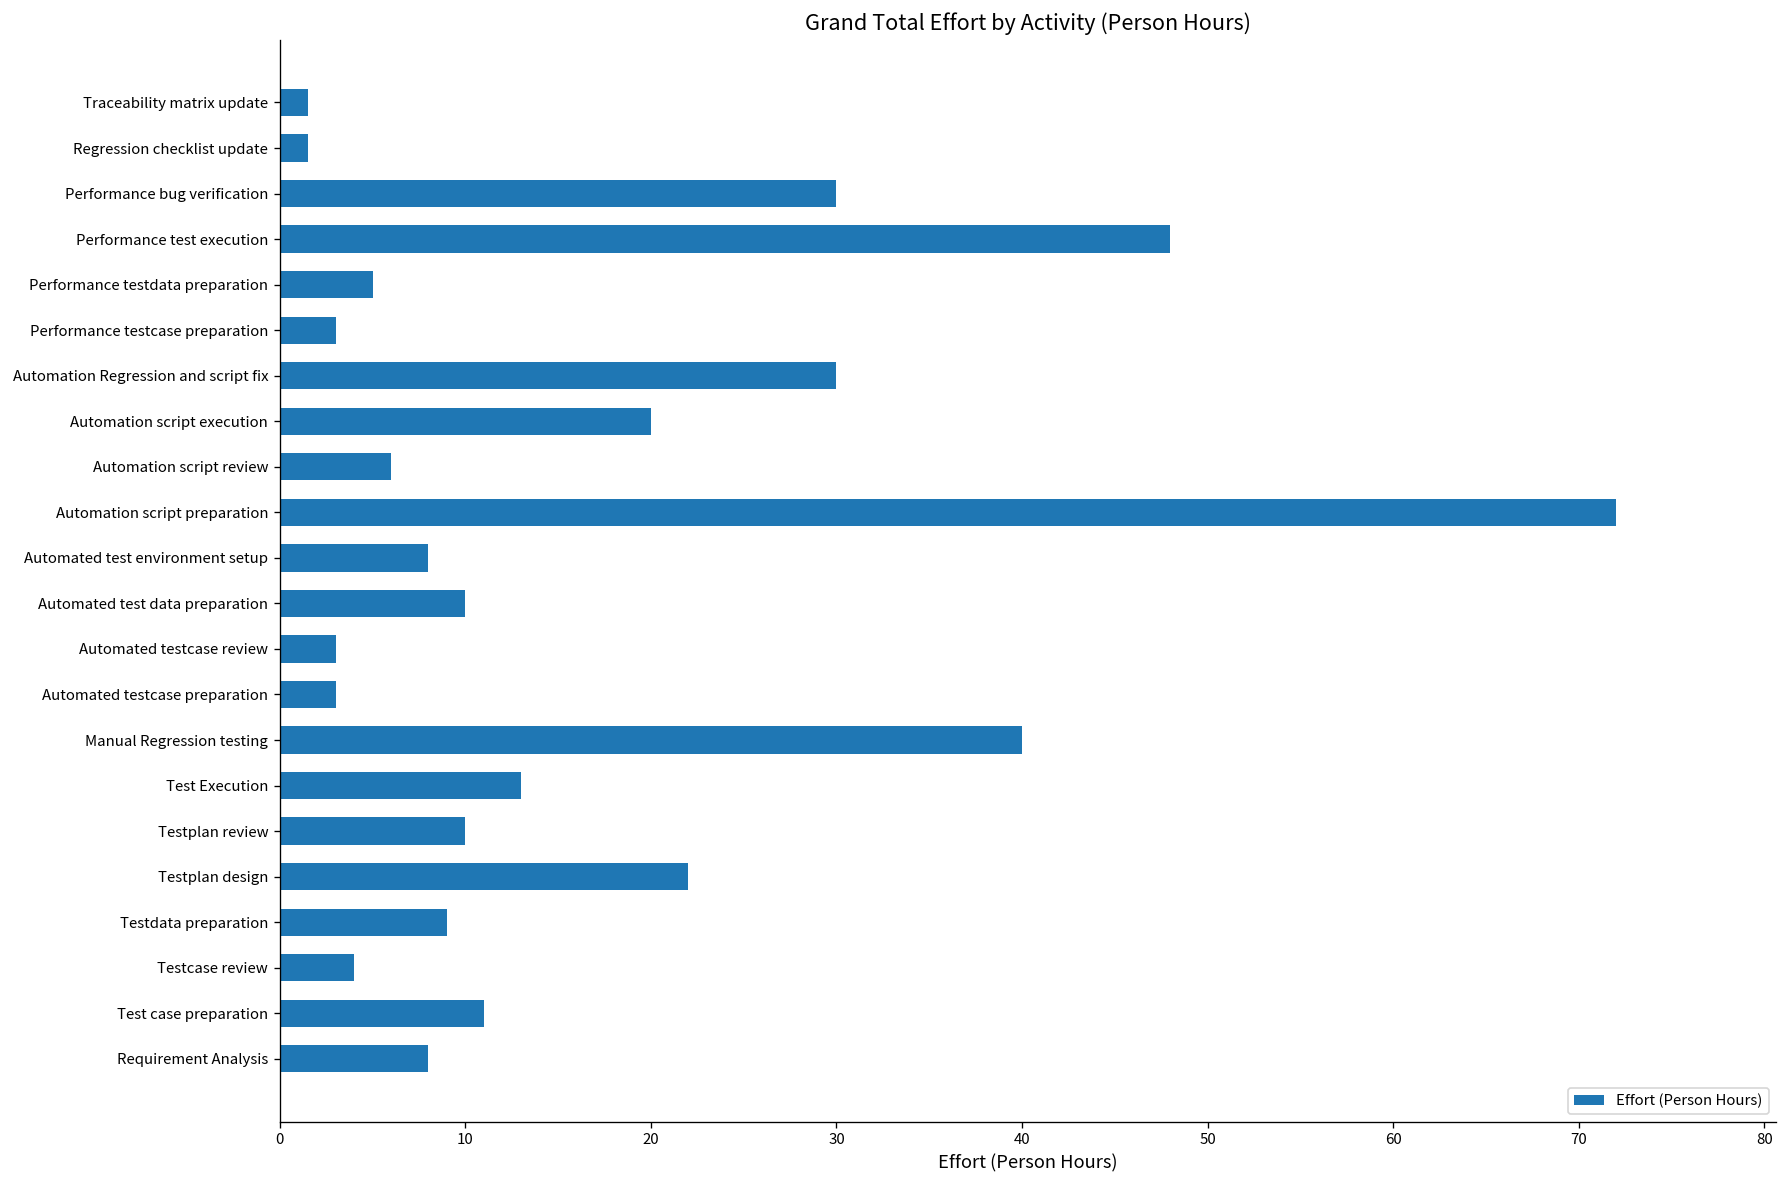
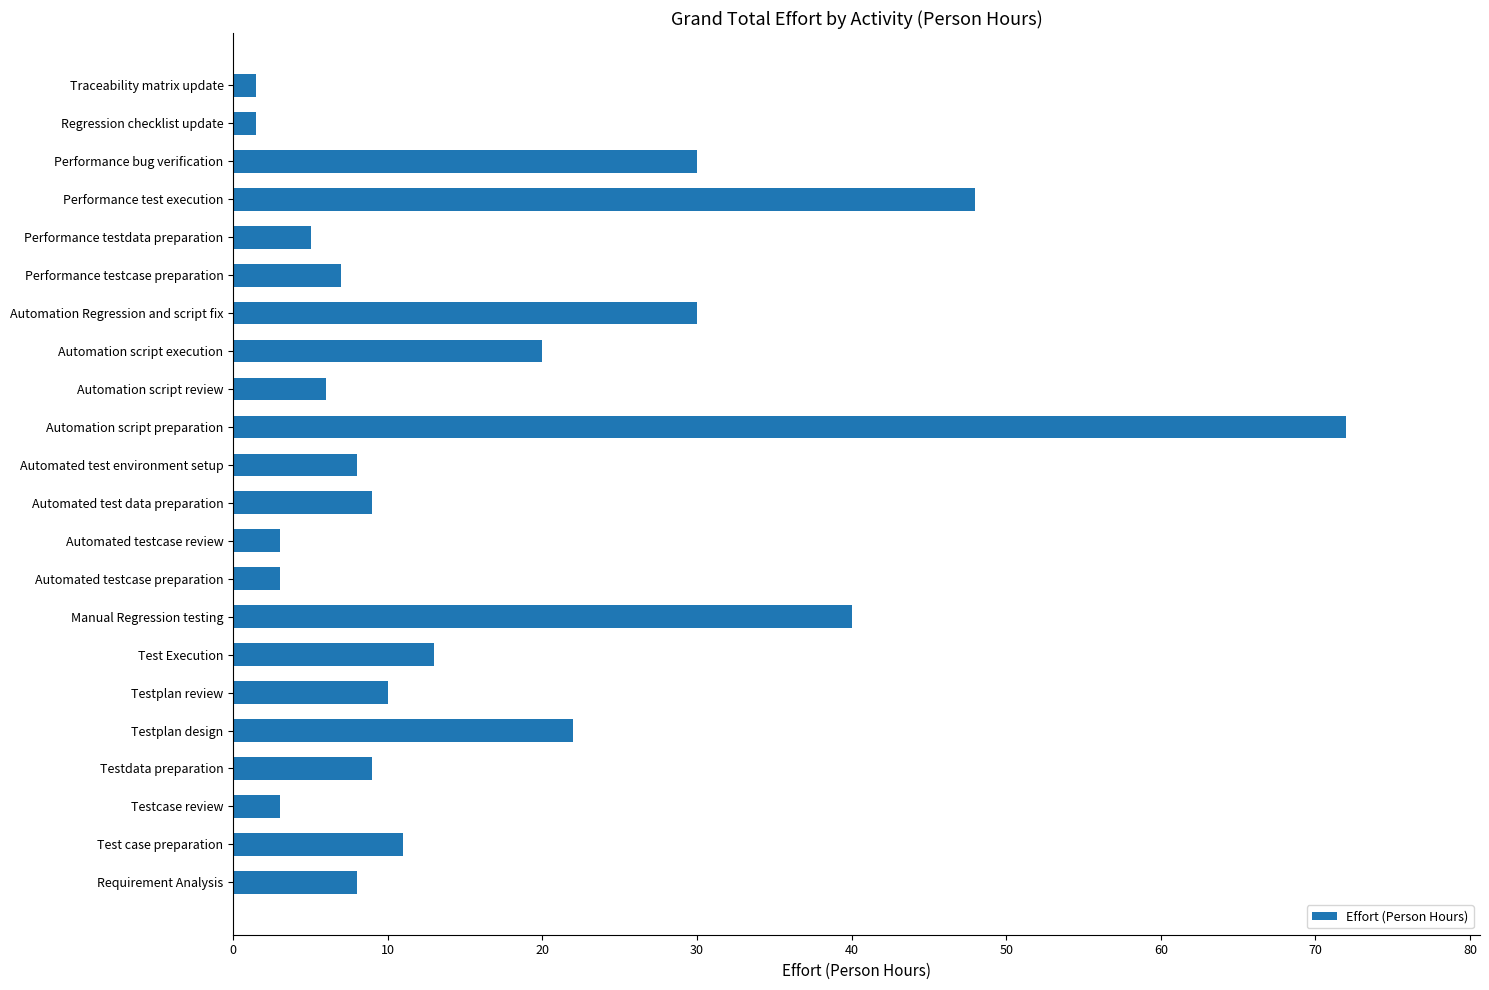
Performance testcase preparation: 3 -> 7
Automated test data preparation: 10 -> 9
Testcase review: 4 -> 3
